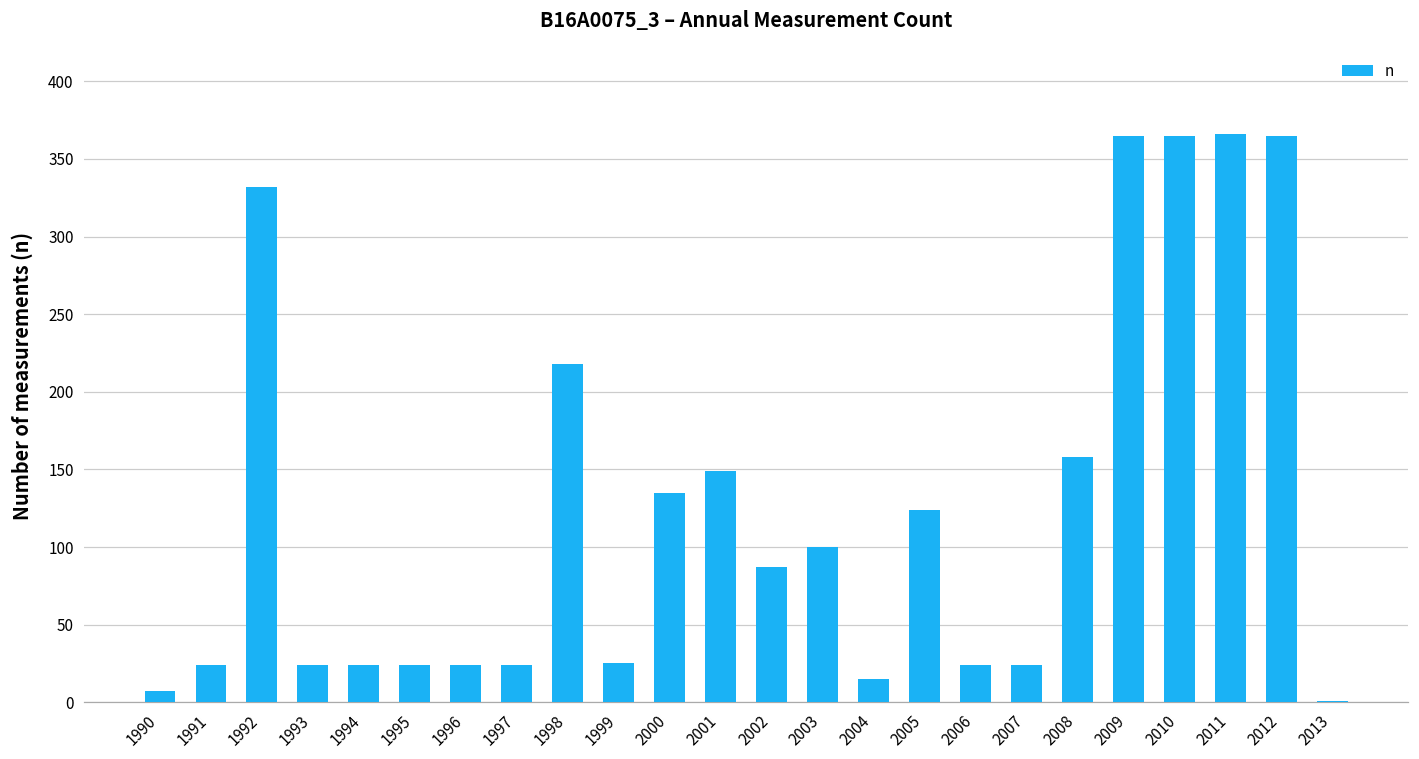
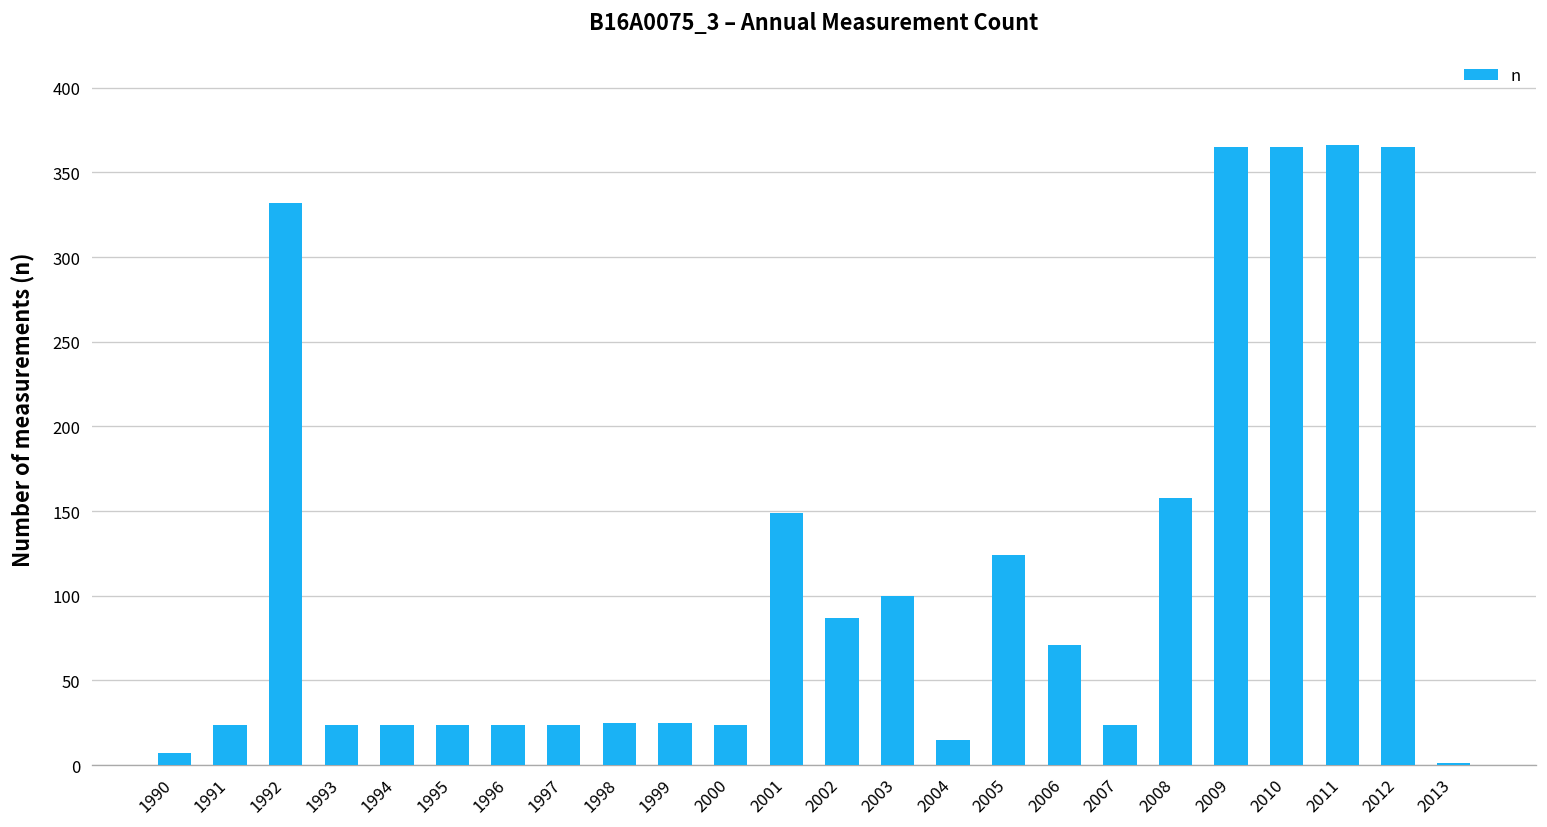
1998: 218 -> 25
2000: 135 -> 24
2006: 24 -> 71
